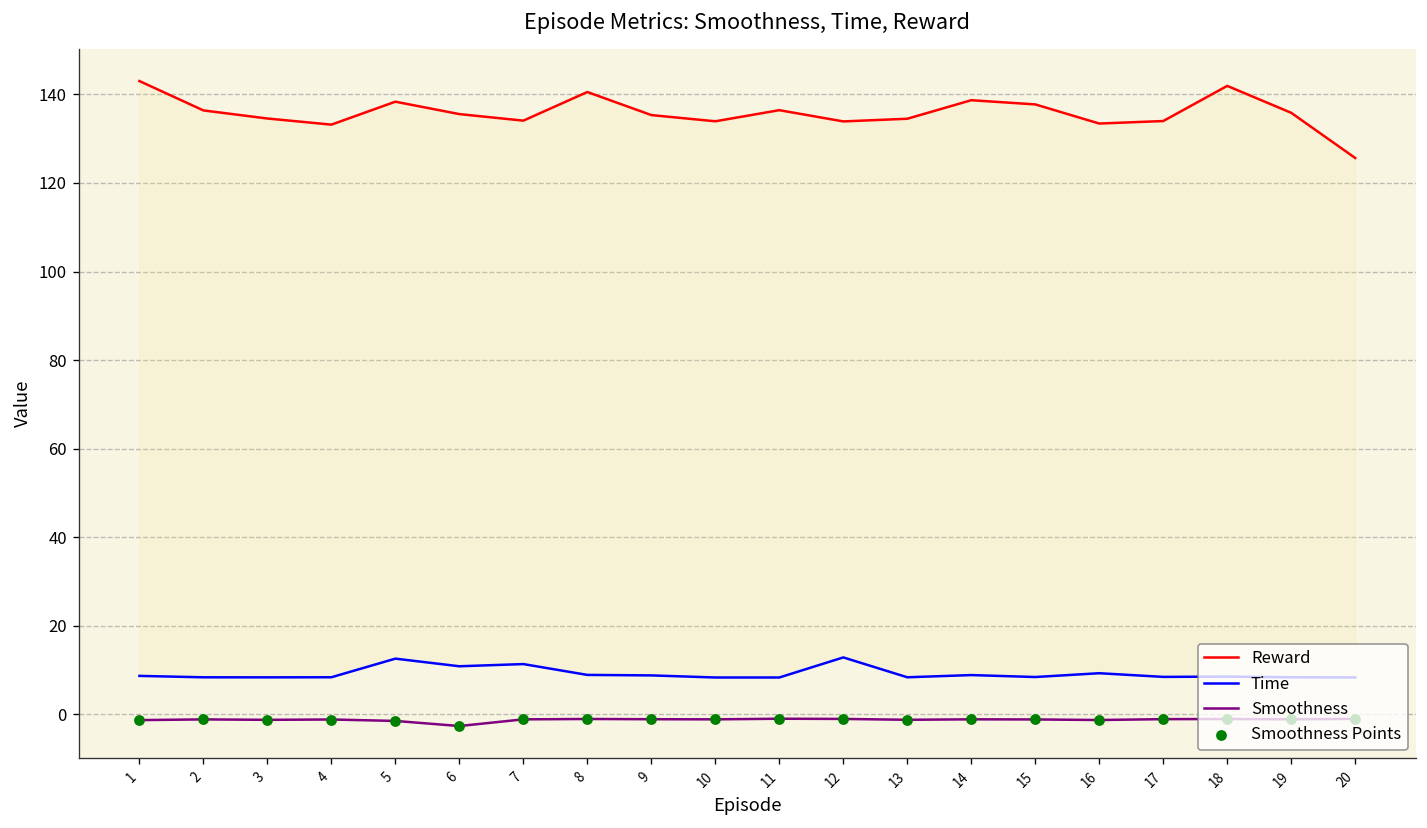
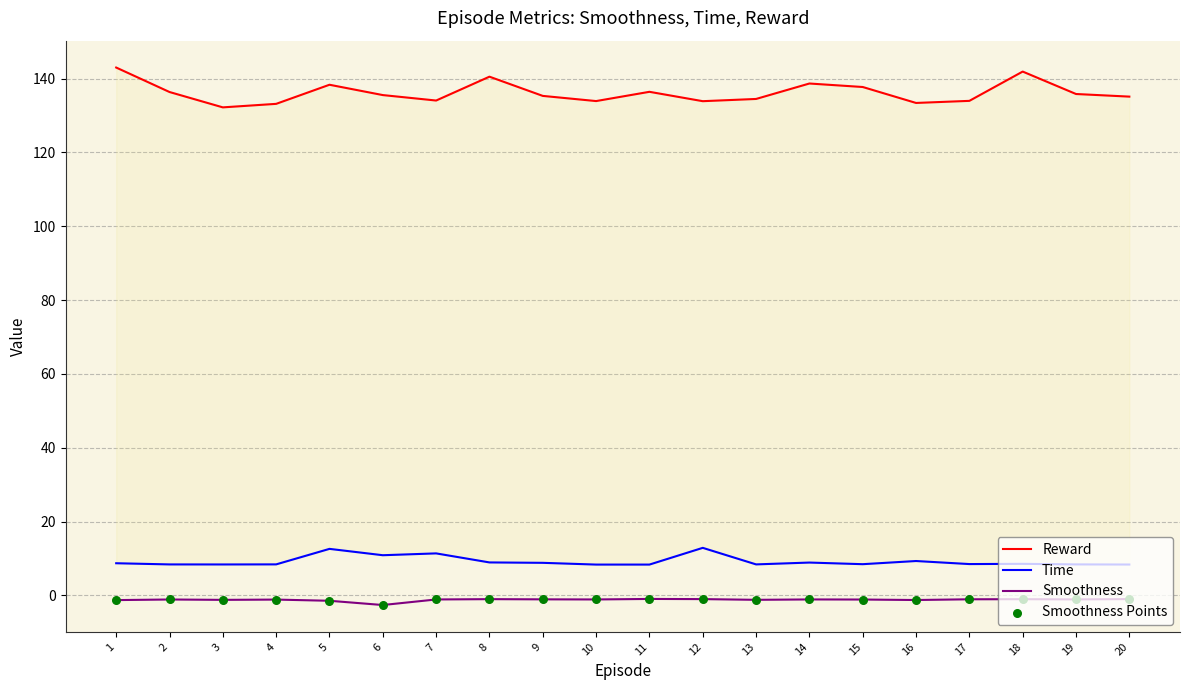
Reward, 3: 135 -> 132
Reward, 20: 126 -> 135
